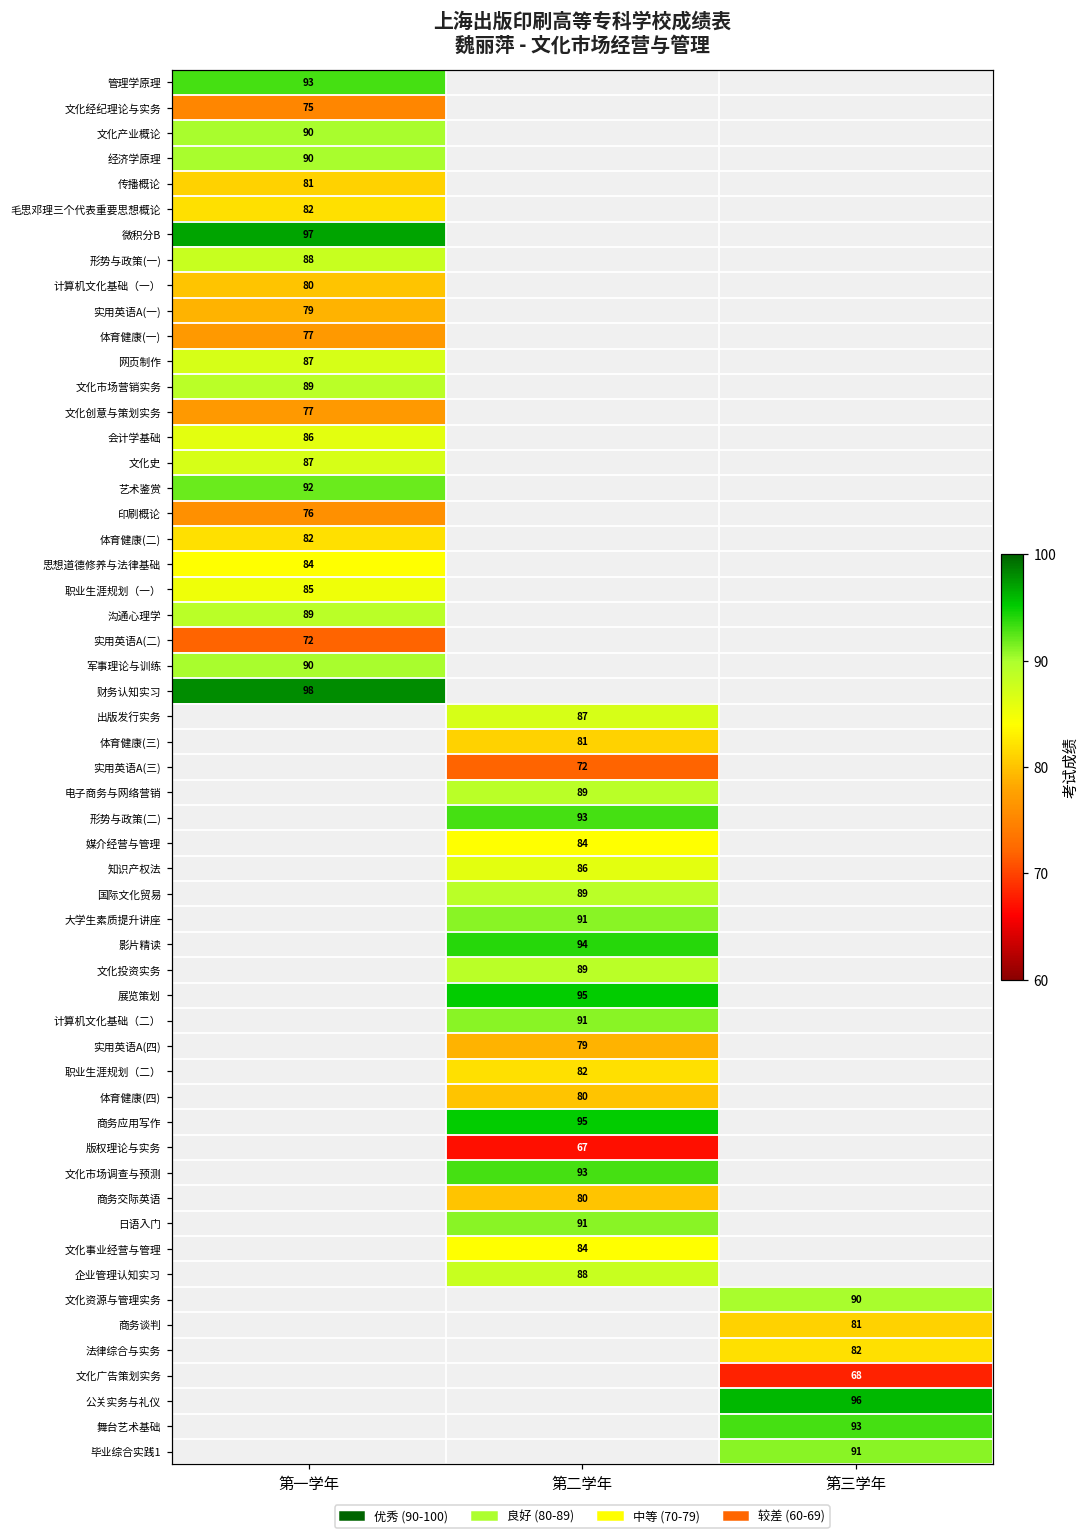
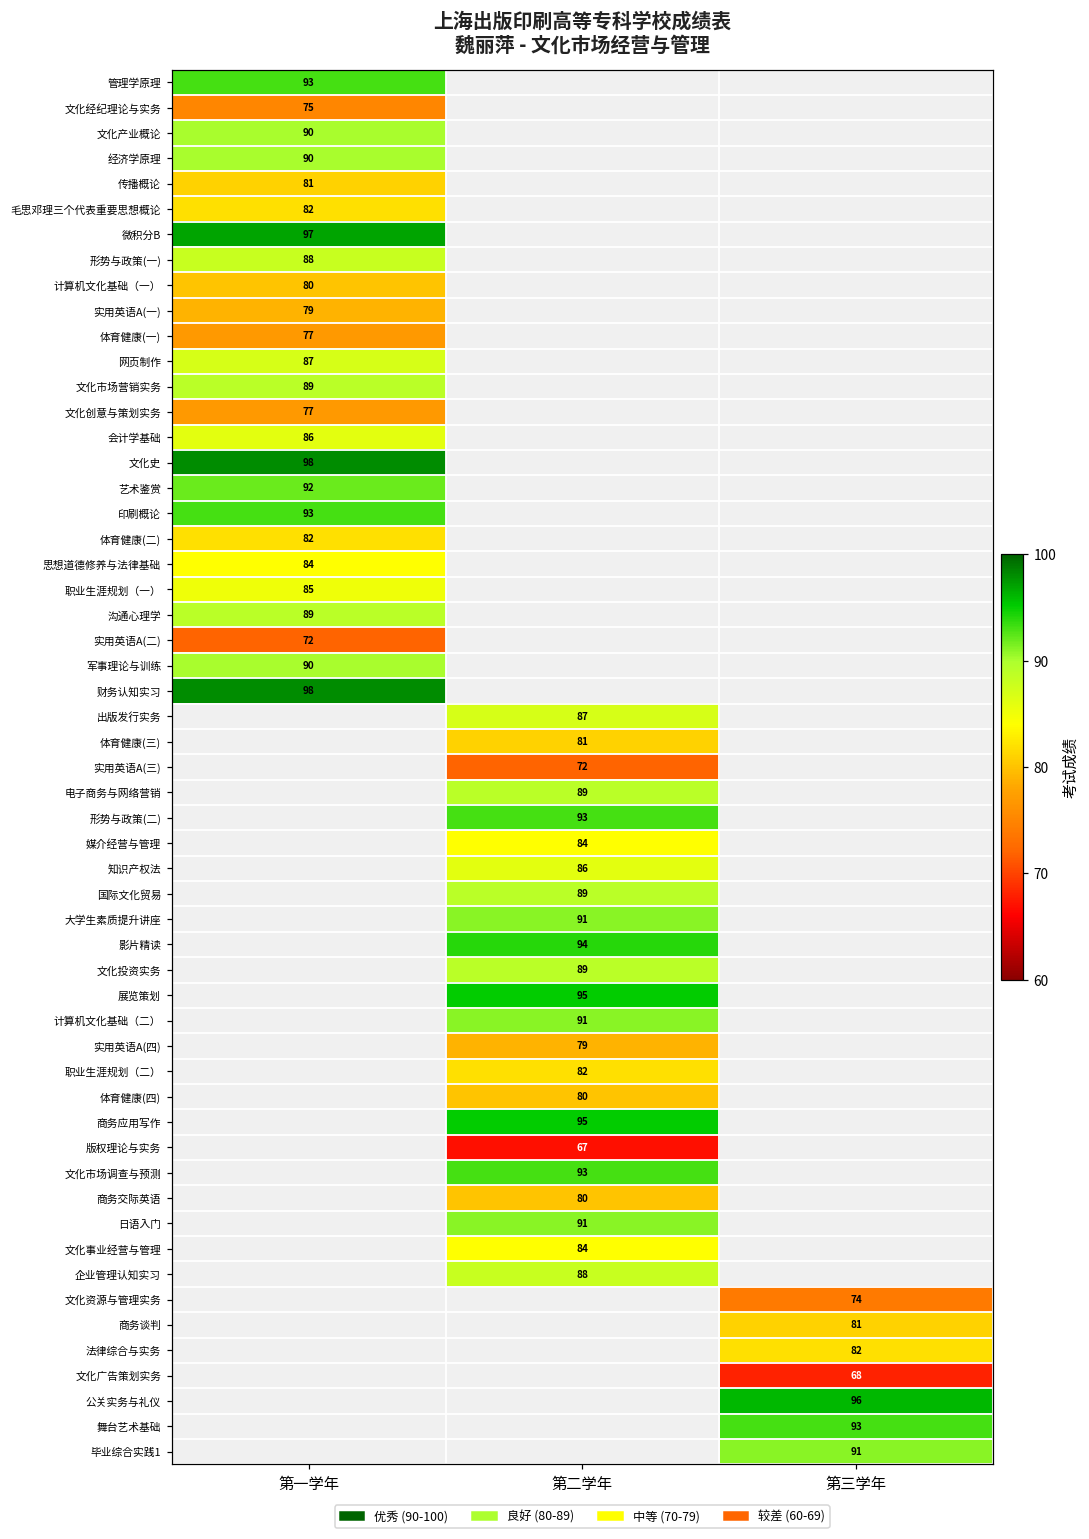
文化史, 第一学年: 87 -> 98
印刷概论, 第一学年: 76 -> 93
文化资源与管理实务, 第三学年: 90 -> 74
